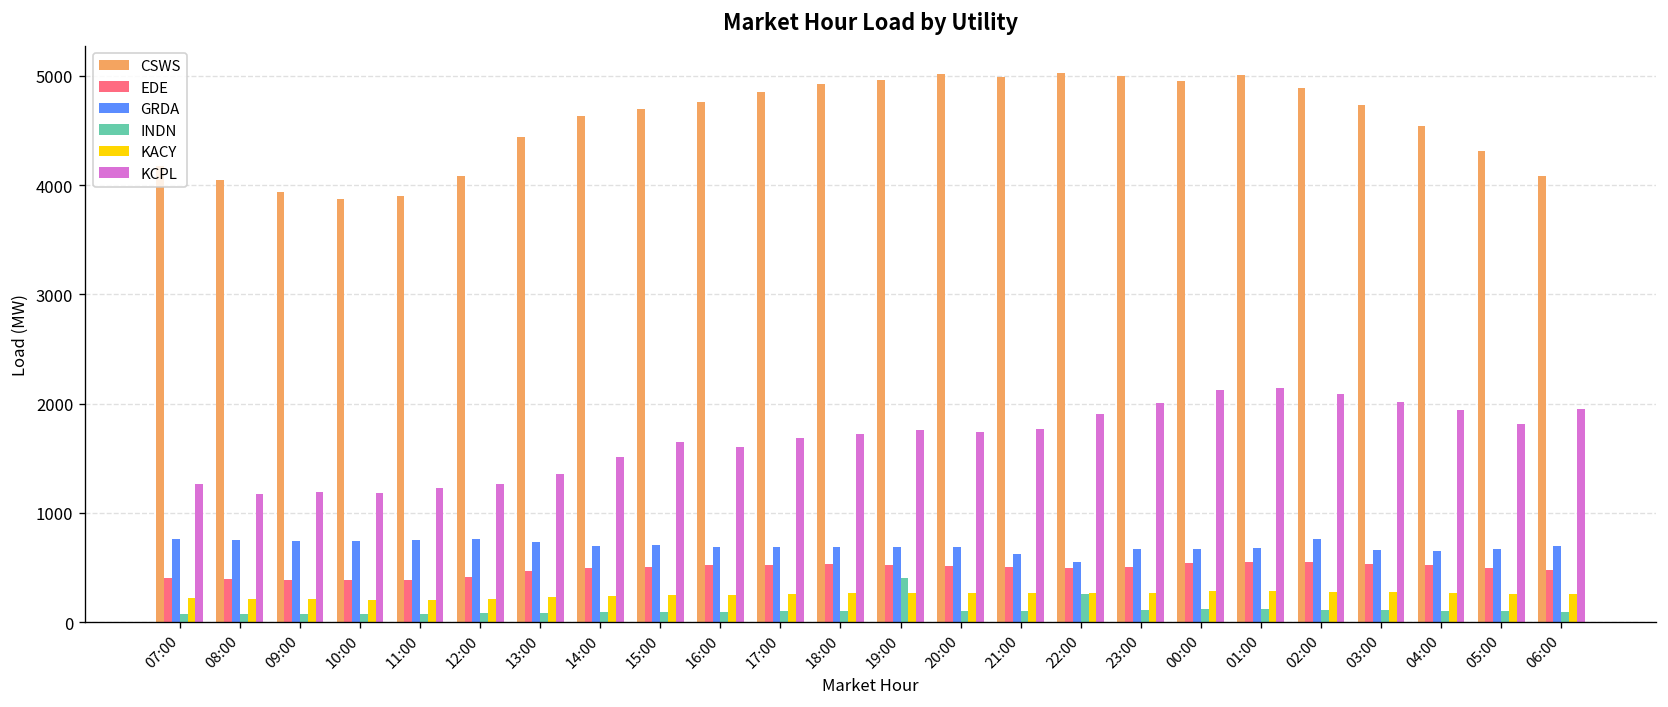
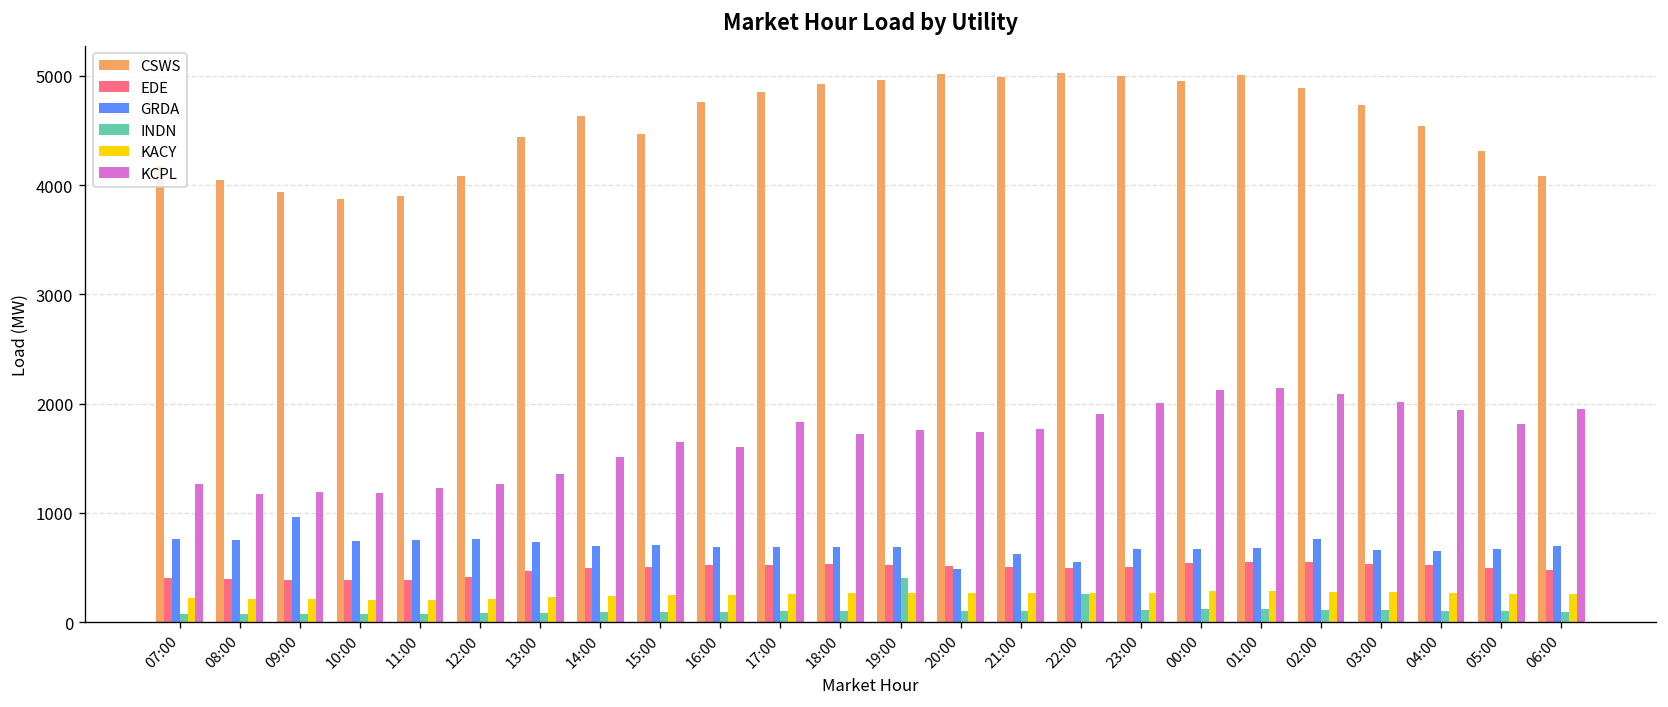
GRDA, 09:00: 700 -> 1000
CSWS, 15:00: 4700 -> 4500
KCPL, 17:00: 1700 -> 1800
GRDA, 20:00: 700 -> 500
